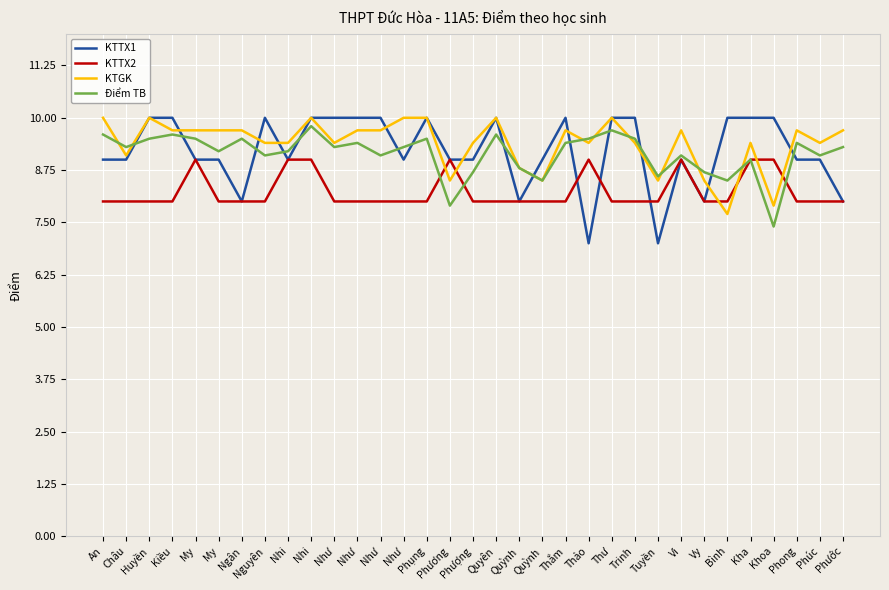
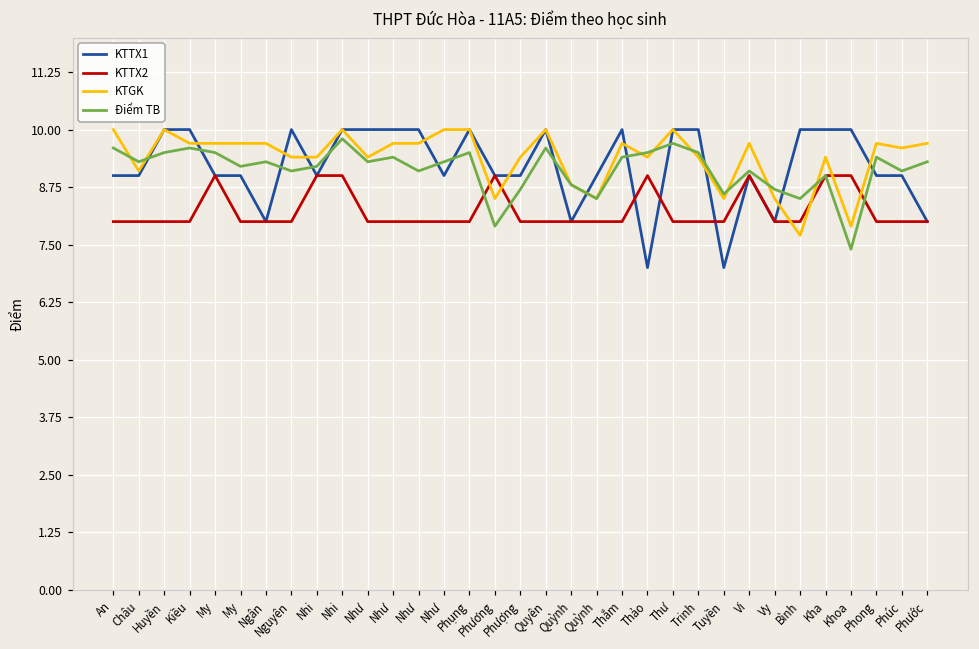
Điểm TB, Ngân: 9.5 -> 9.3
KTGK, Phúc: 9.4 -> 9.6
